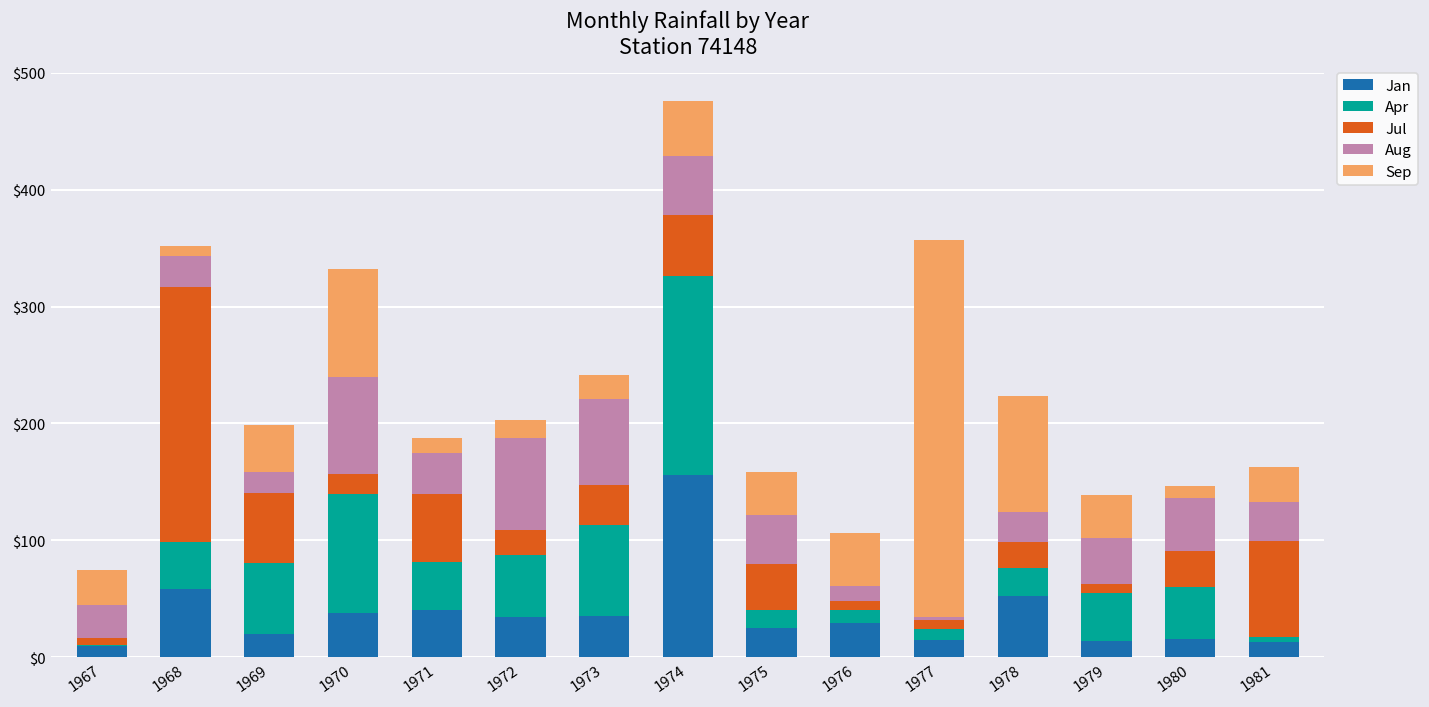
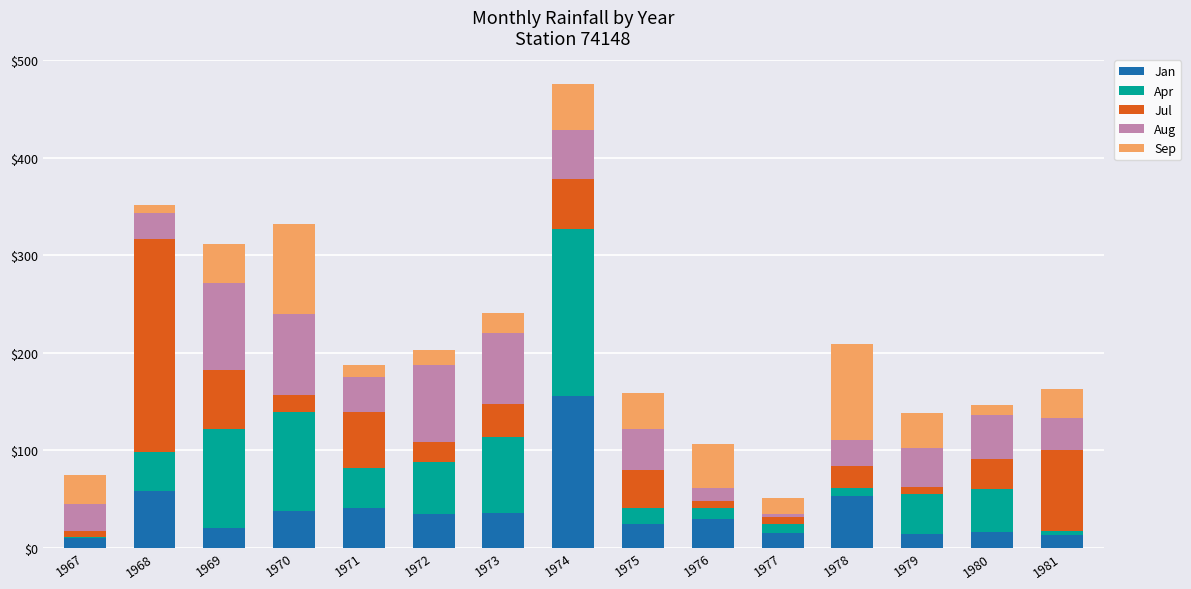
Apr, 1969: $60 -> $100
Aug, 1969: $20 -> $90
Sep, 1977: $320 -> $20
Apr, 1978: $20 -> $10
